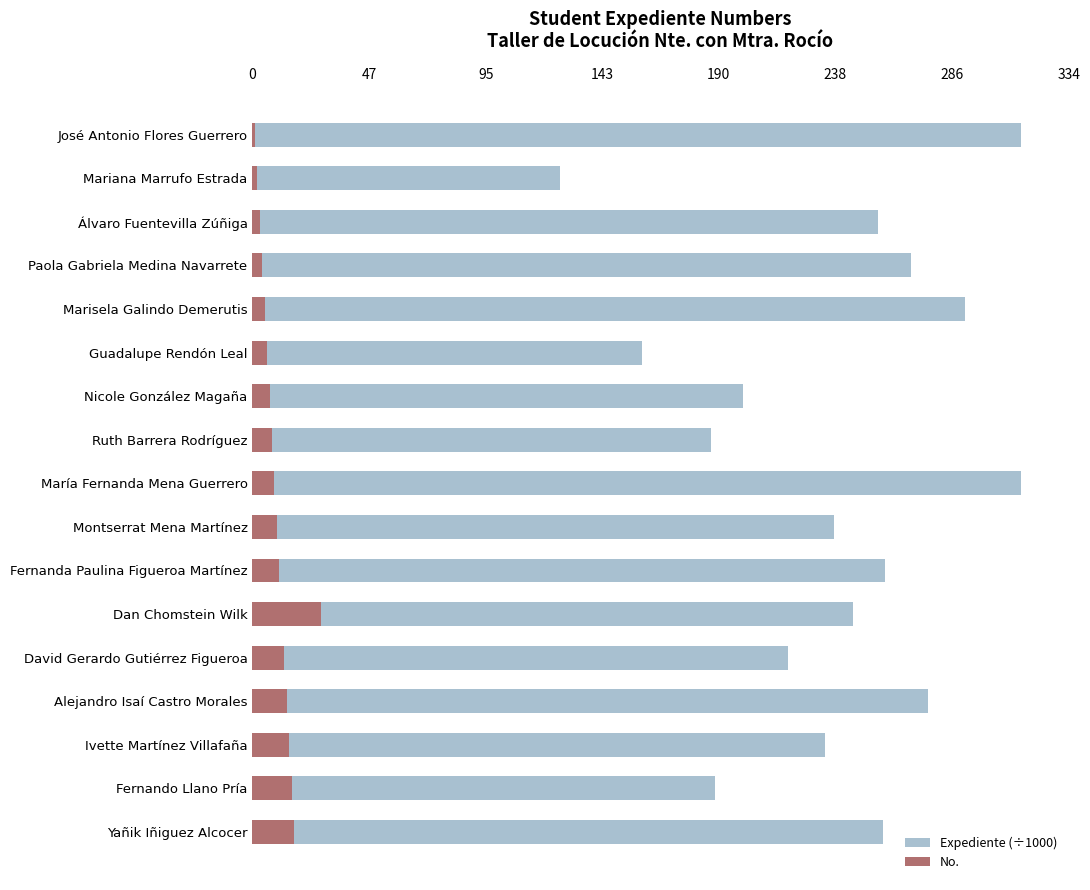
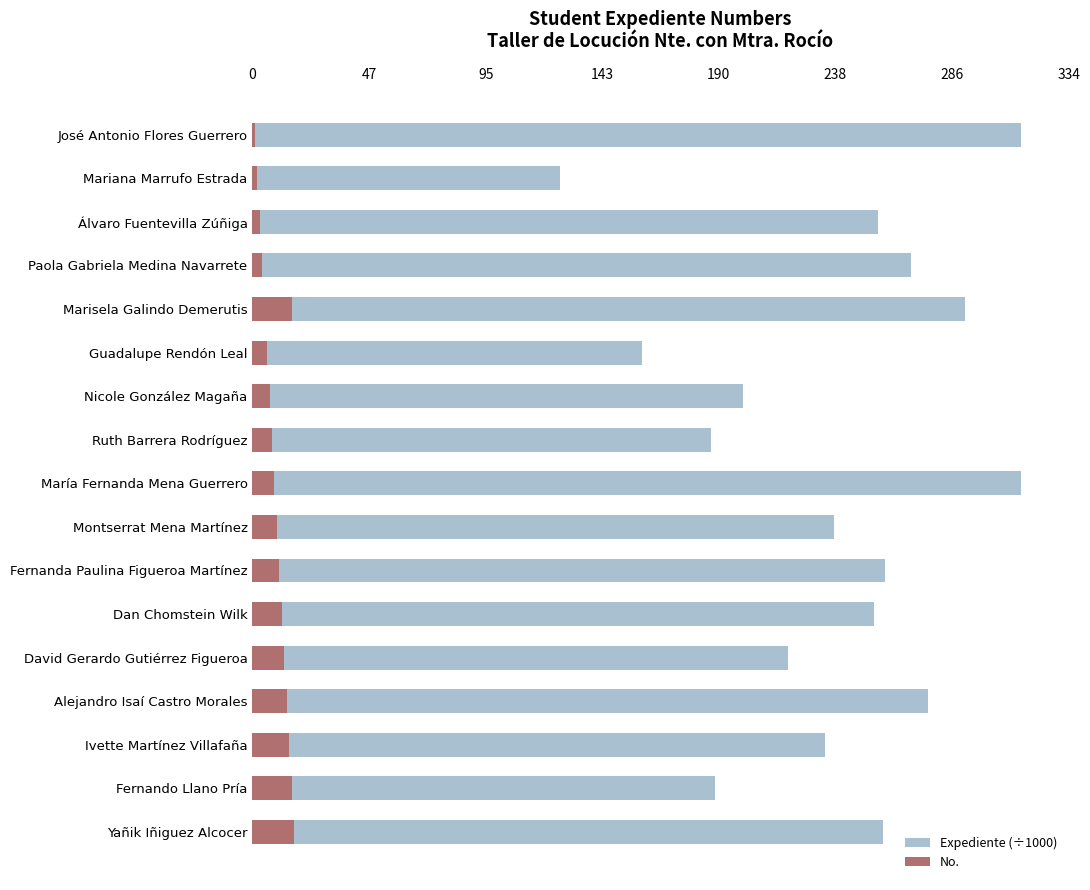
No., Marisela Galindo Demerutis: 5 -> 16
Expediente (÷1000), Dan Chomstein Wilk: 246 -> 254
No., Dan Chomstein Wilk: 28 -> 12
